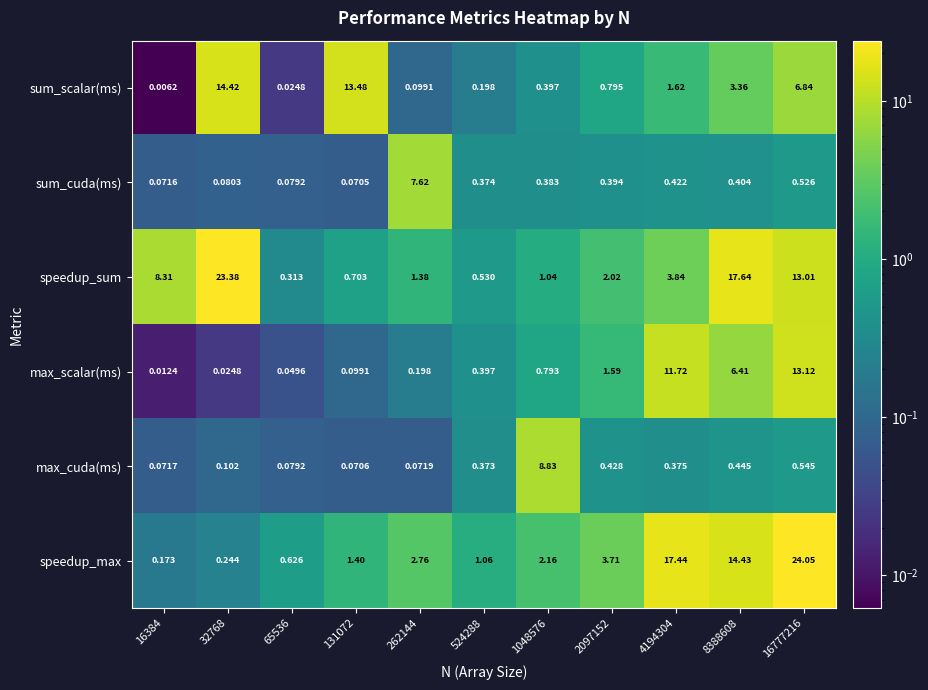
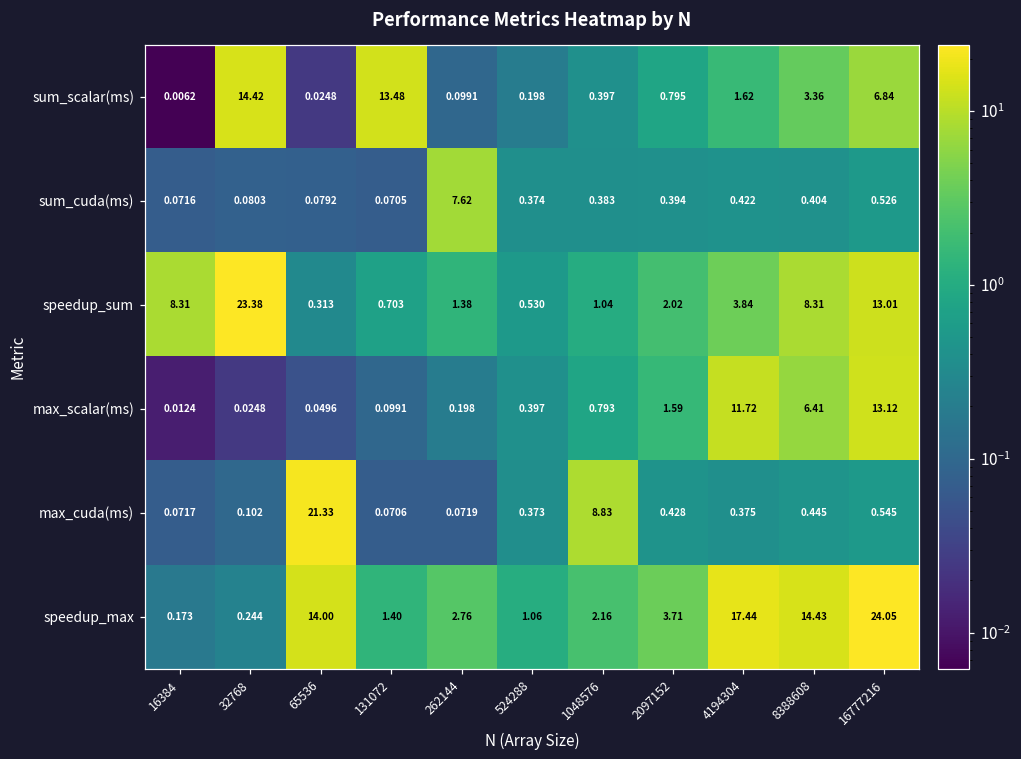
speedup_sum, 8388608: 17.64 -> 8.31
max_cuda(ms), 65536: 0.0792 -> 21.33
speedup_max, 65536: 0.626 -> 14.00
